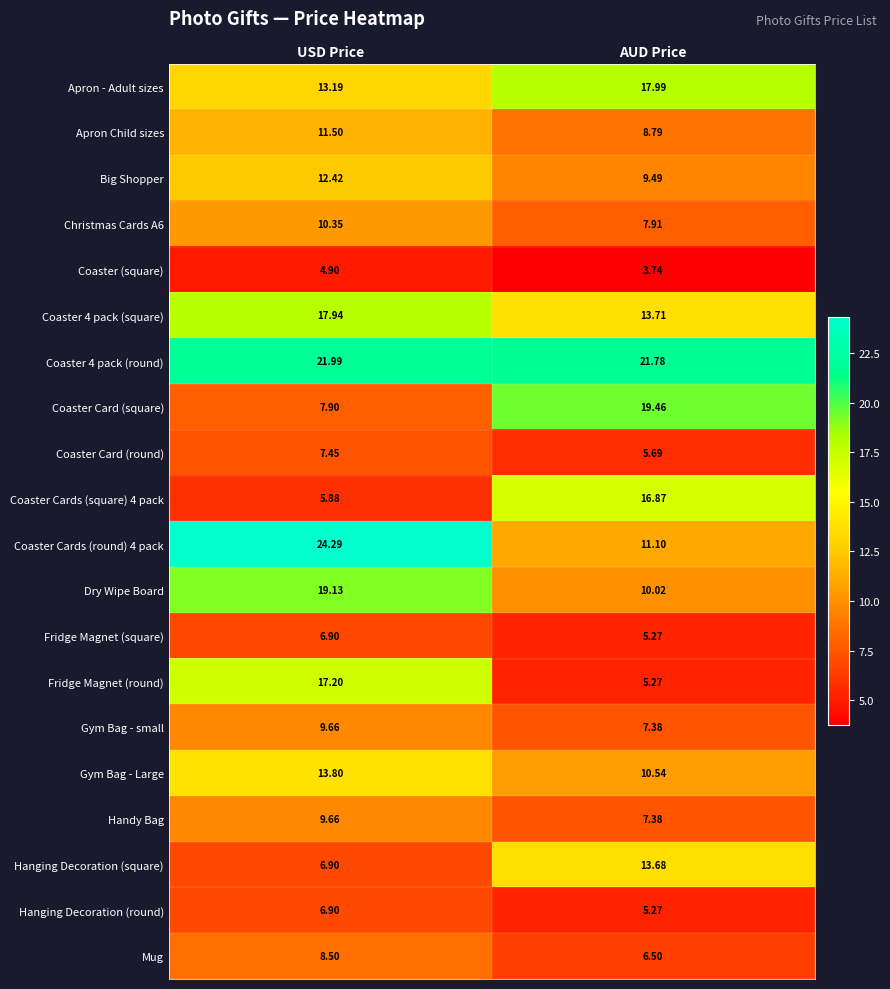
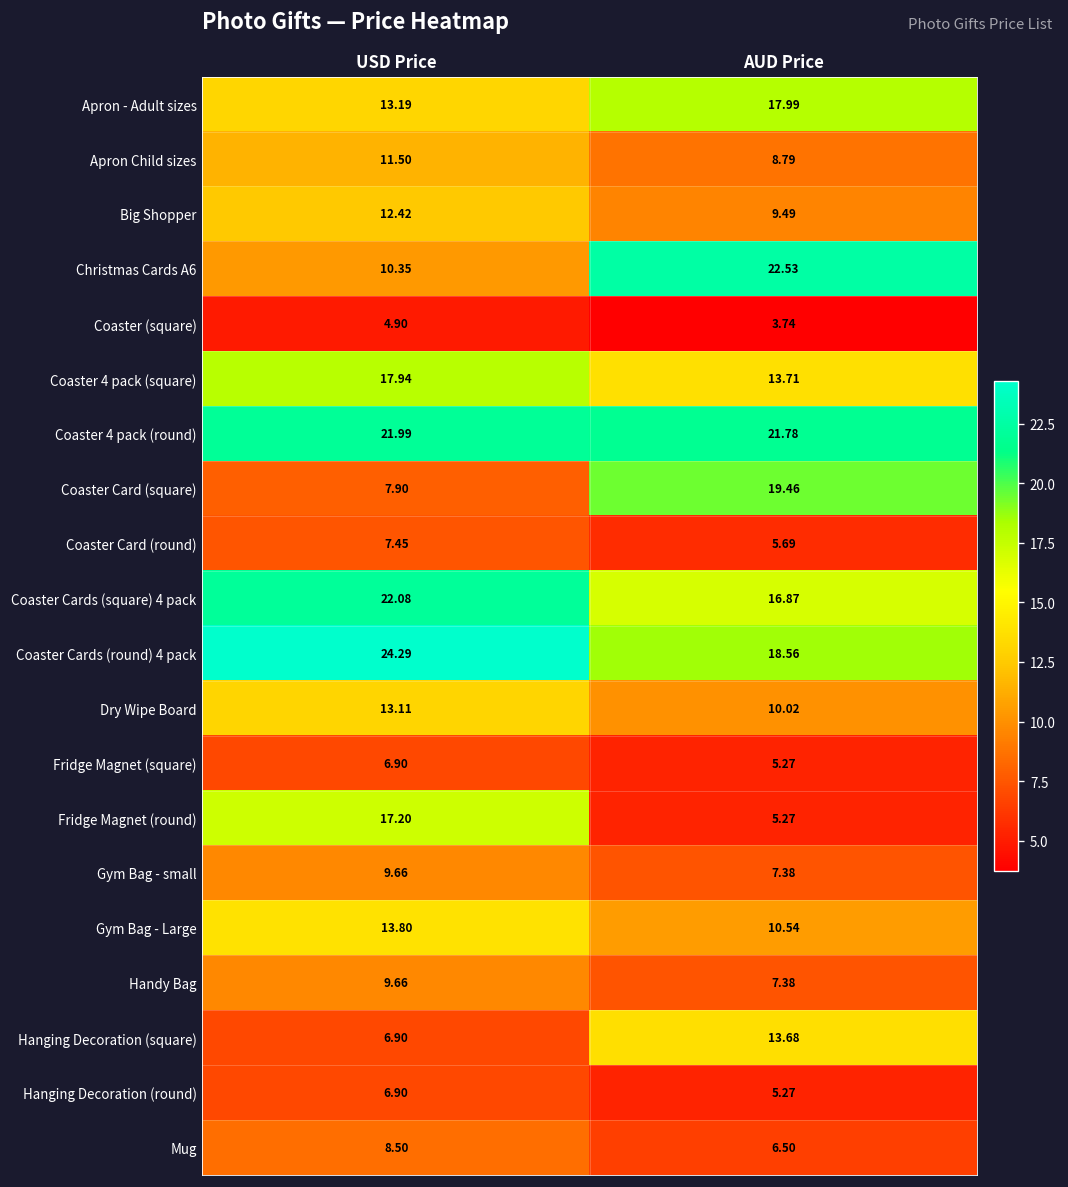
Christmas Cards A6, AUD Price: 7.91 -> 22.53
Coaster Cards (square) 4 pack, USD Price: 5.88 -> 22.08
Coaster Cards (round) 4 pack, AUD Price: 11.10 -> 18.56
Dry Wipe Board, USD Price: 19.13 -> 13.11
